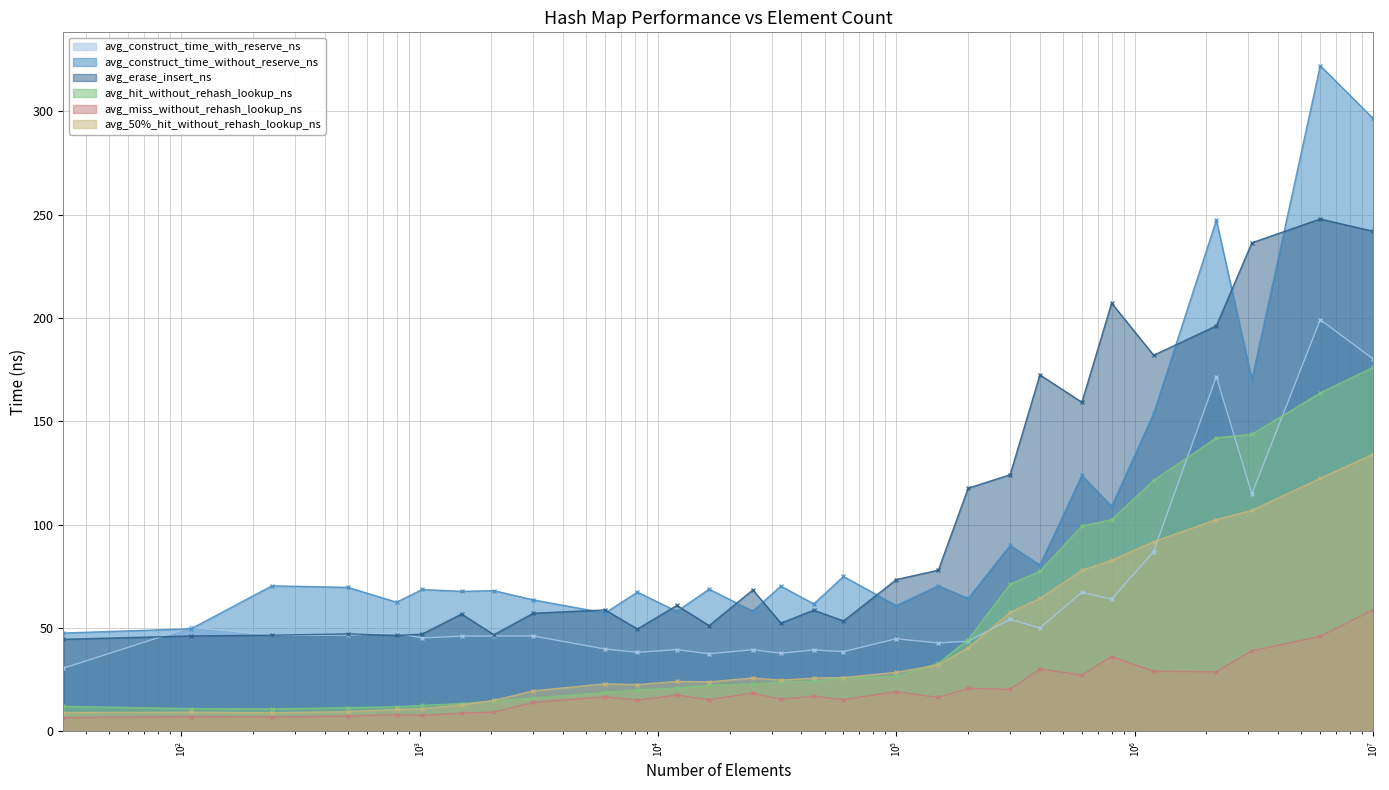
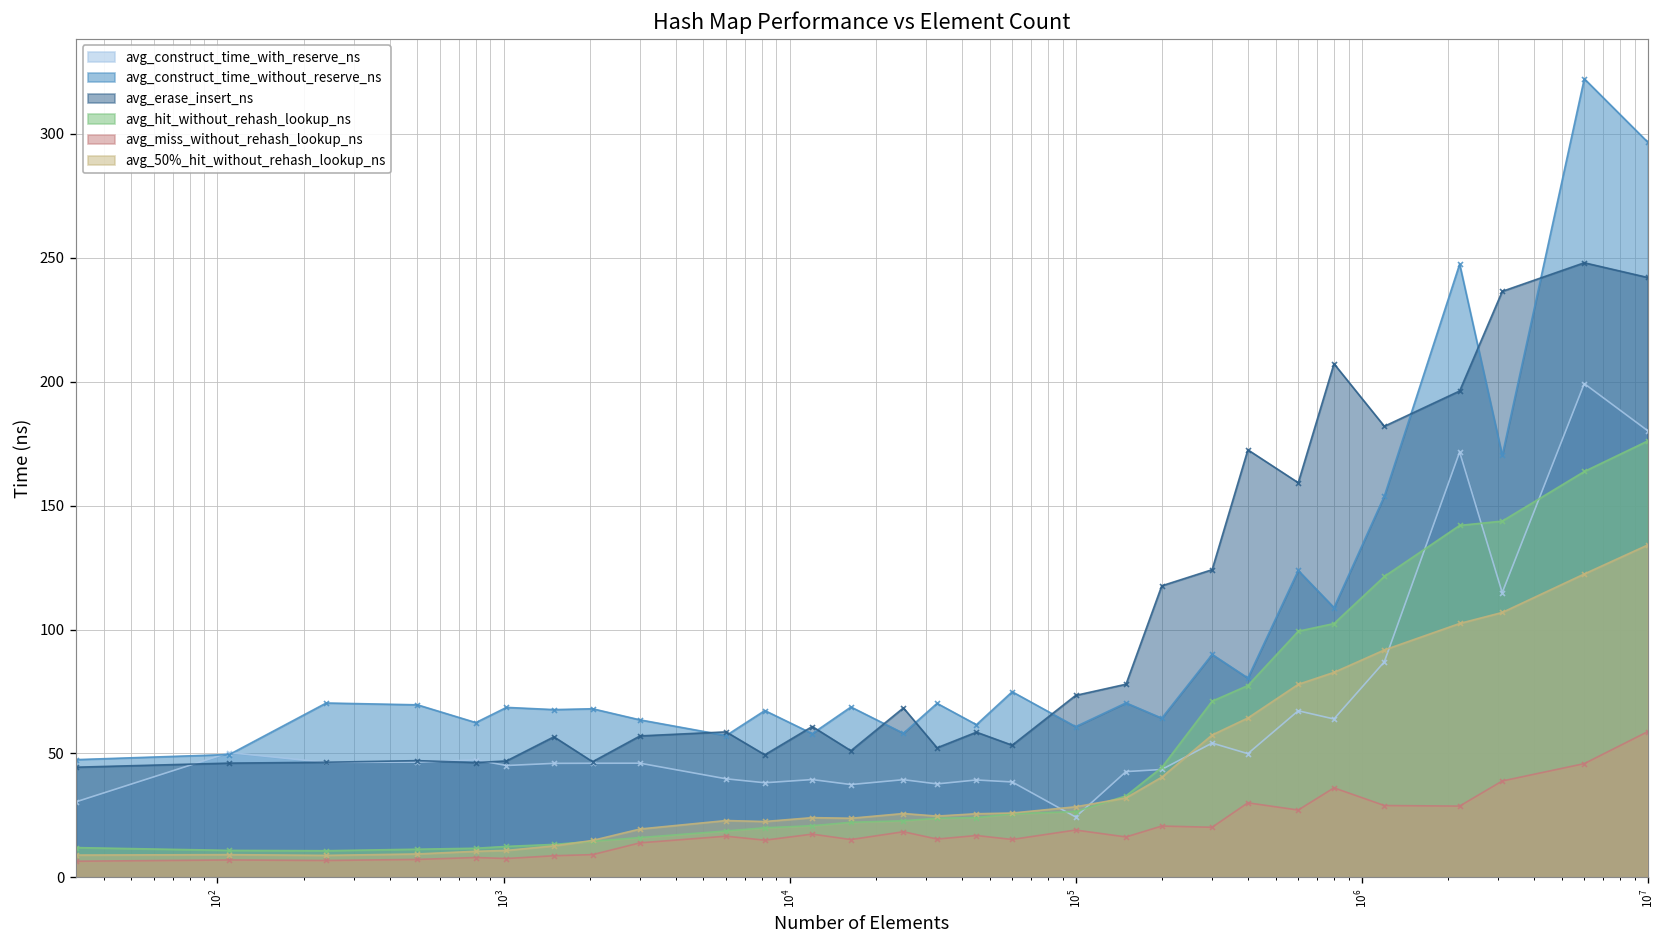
avg_construct_time_with_reserve_ns, 10^5: 45 -> 24
